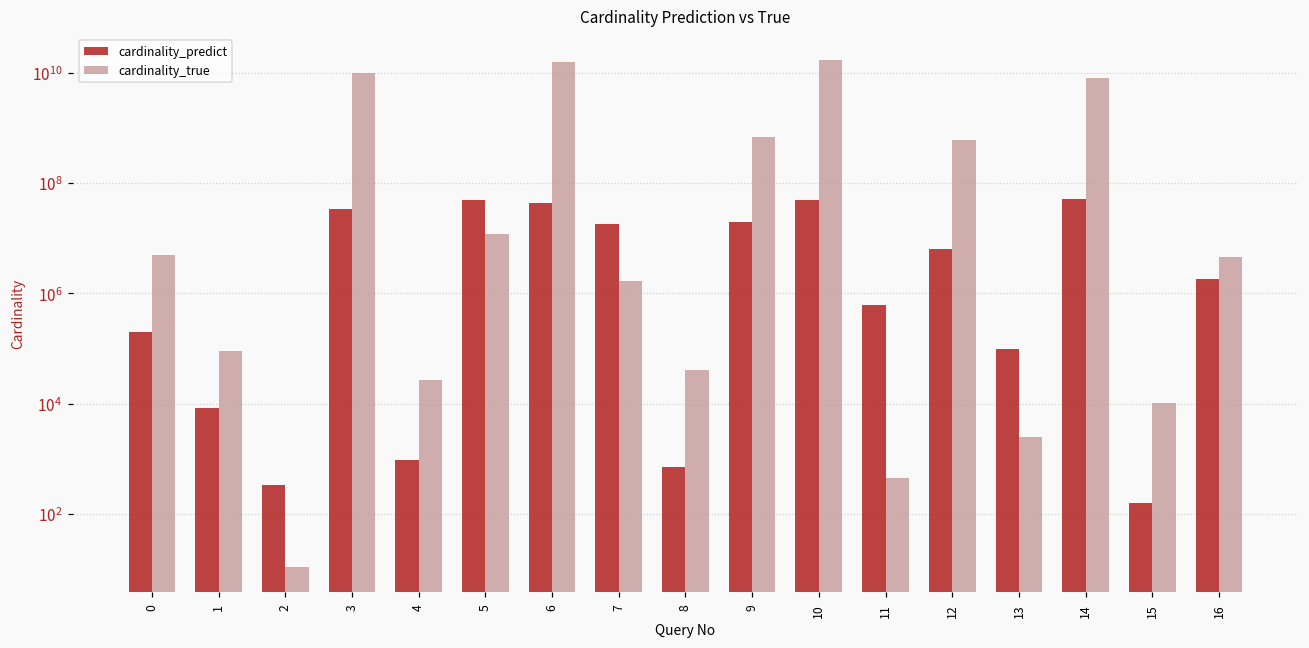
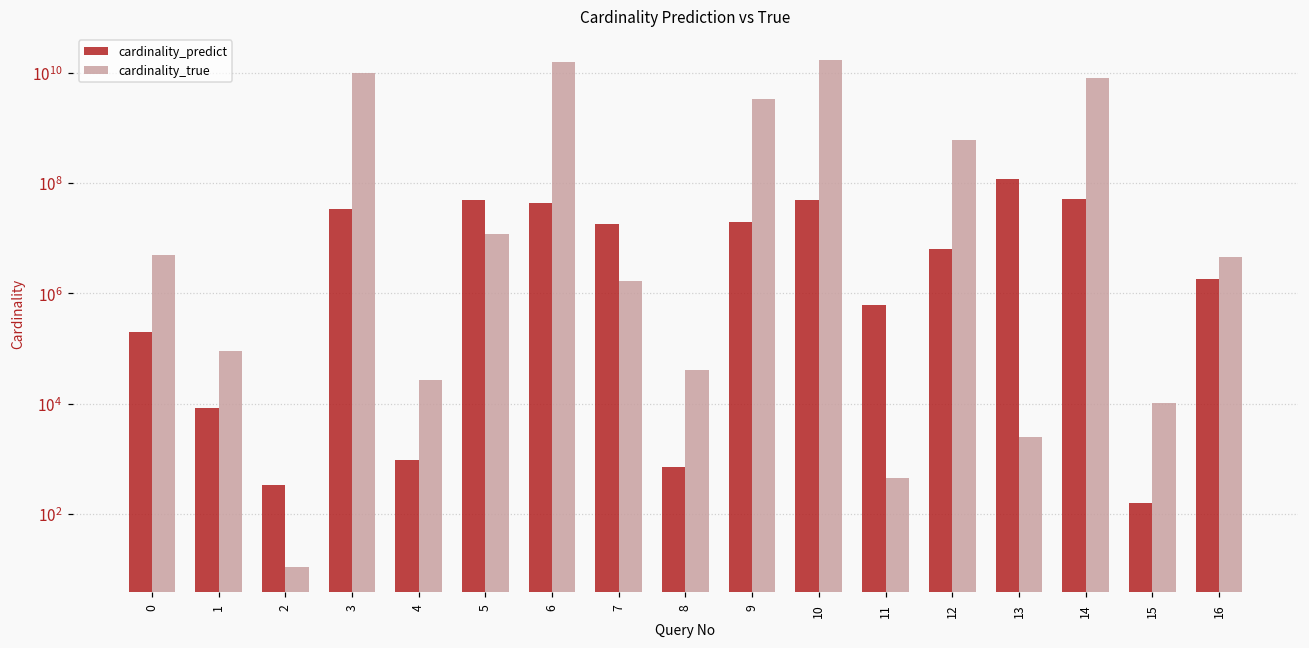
cardinality_true, 9: 700000000 -> 3000000000
cardinality_predict, 13: 100000 -> 120000000
